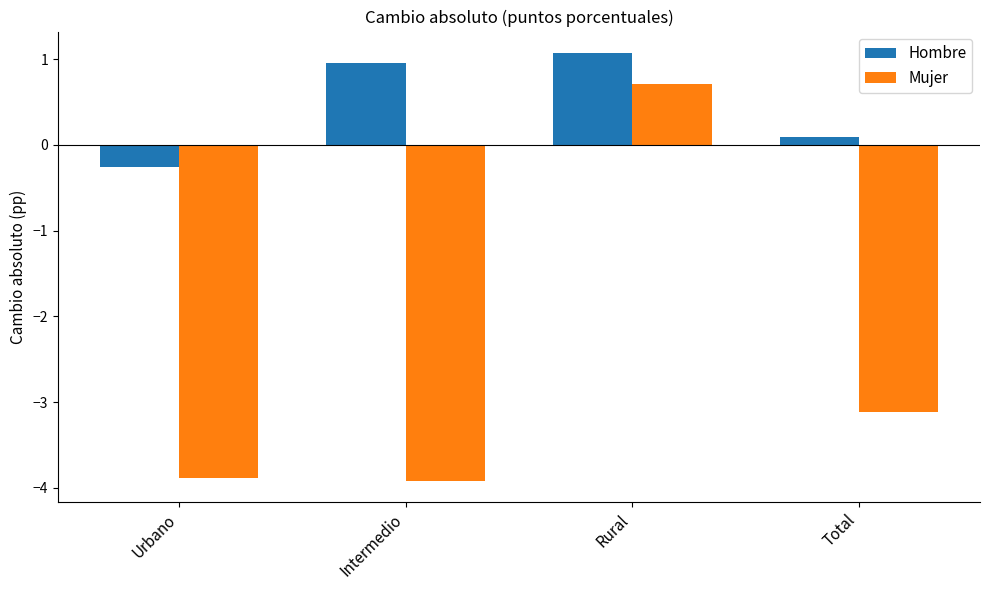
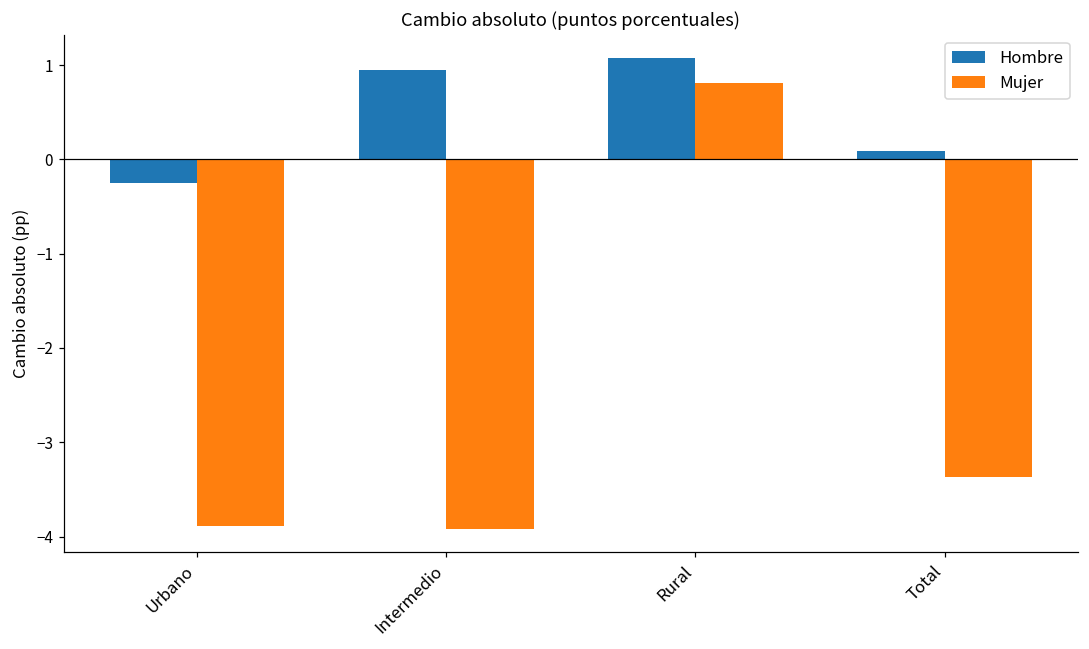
Mujer, Rural: 0.7 -> 0.8
Mujer, Total: -3.1 -> -3.4
